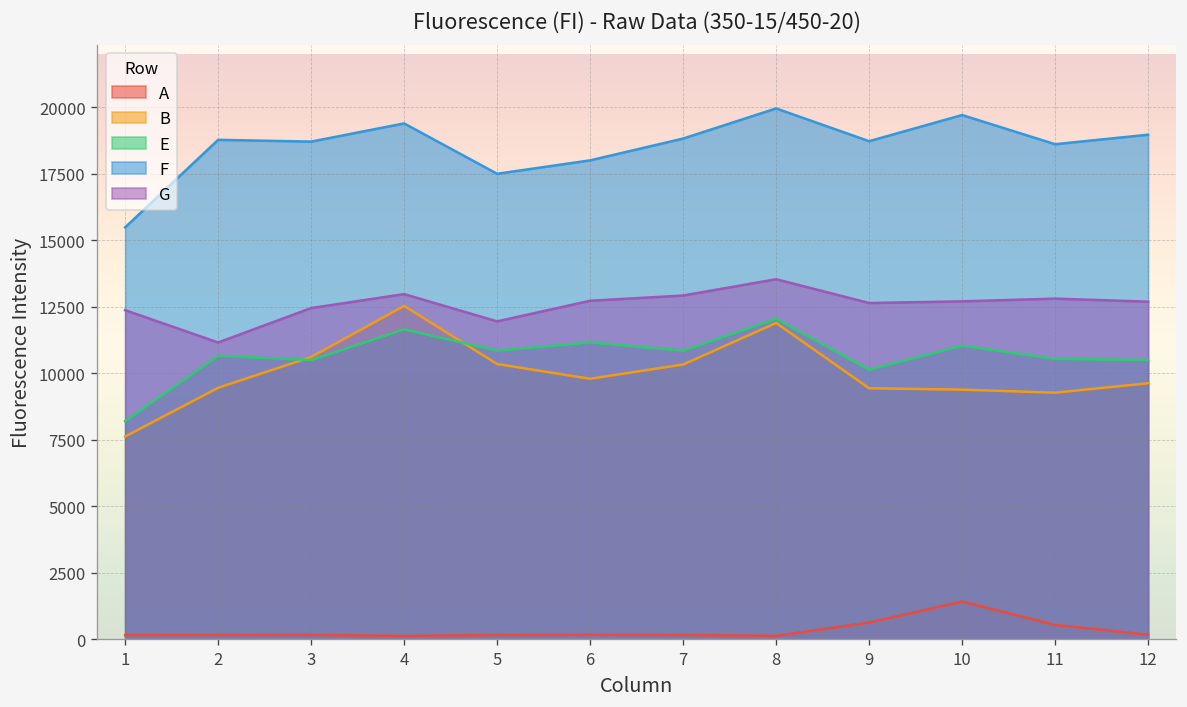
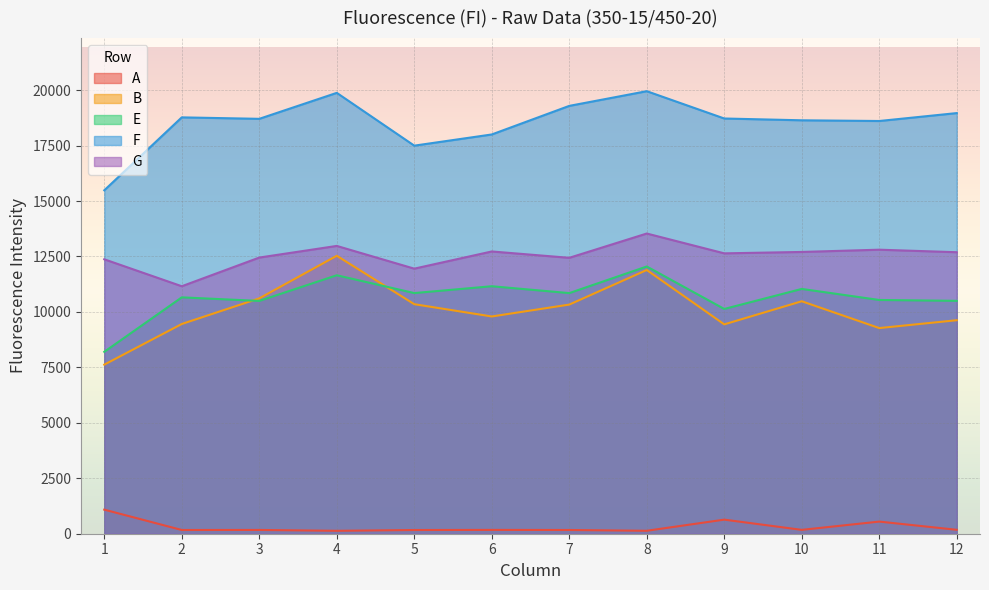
A, 1: 200 -> 1100
F, 4: 19400 -> 19900
F, 7: 18800 -> 19300
G, 7: 12900 -> 12400
A, 10: 1400 -> 200
B, 10: 9400 -> 10500
F, 10: 19700 -> 18600
